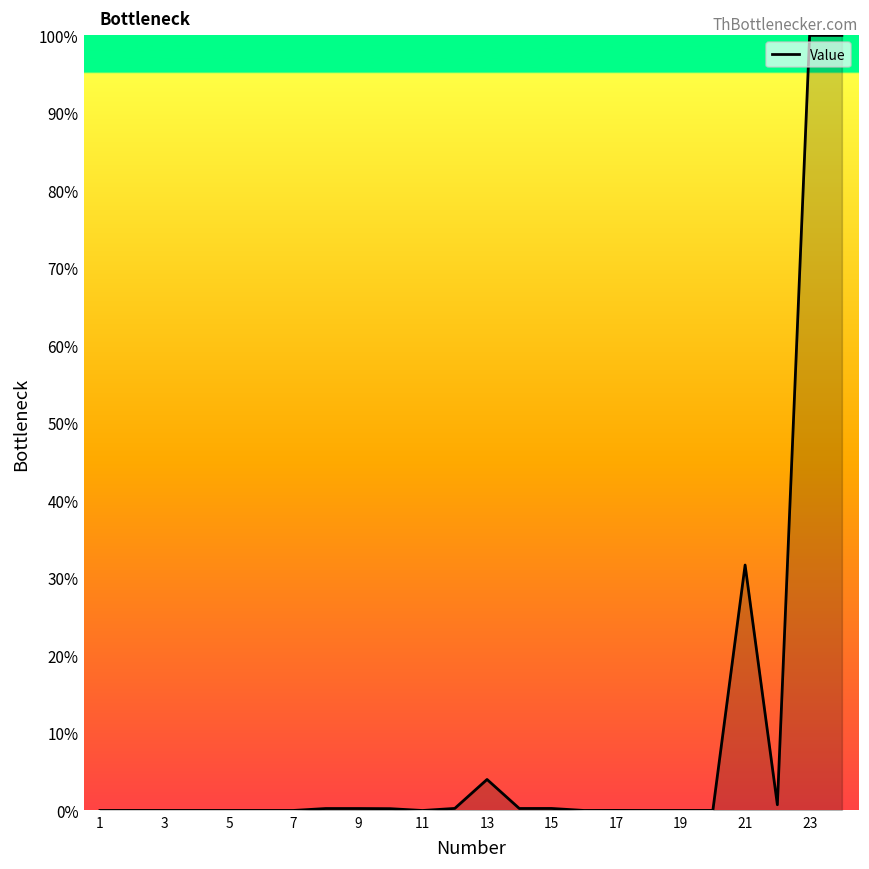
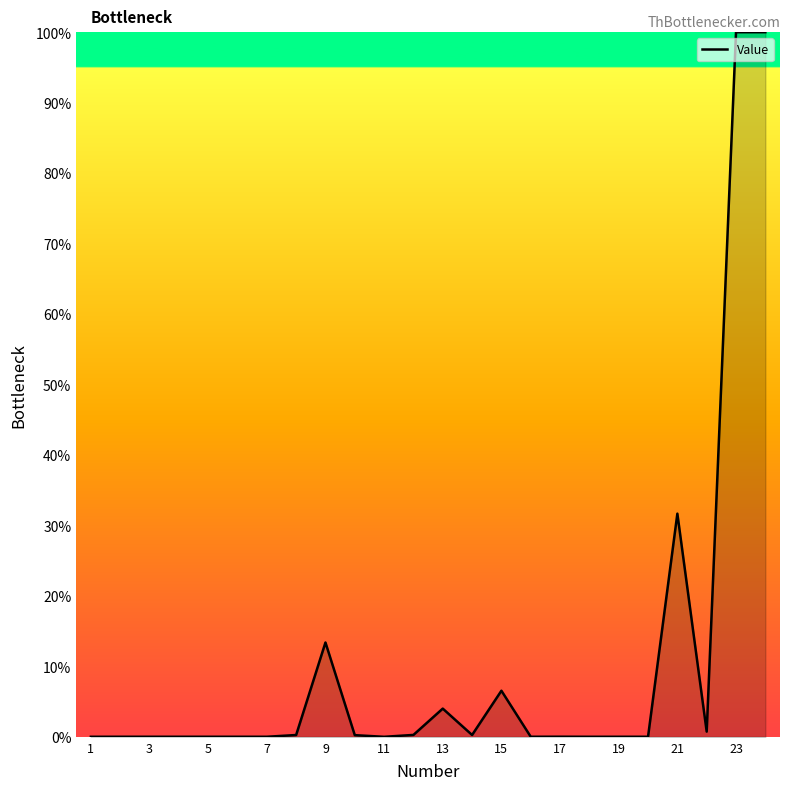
9: 0% -> 13%
15: 0% -> 7%
